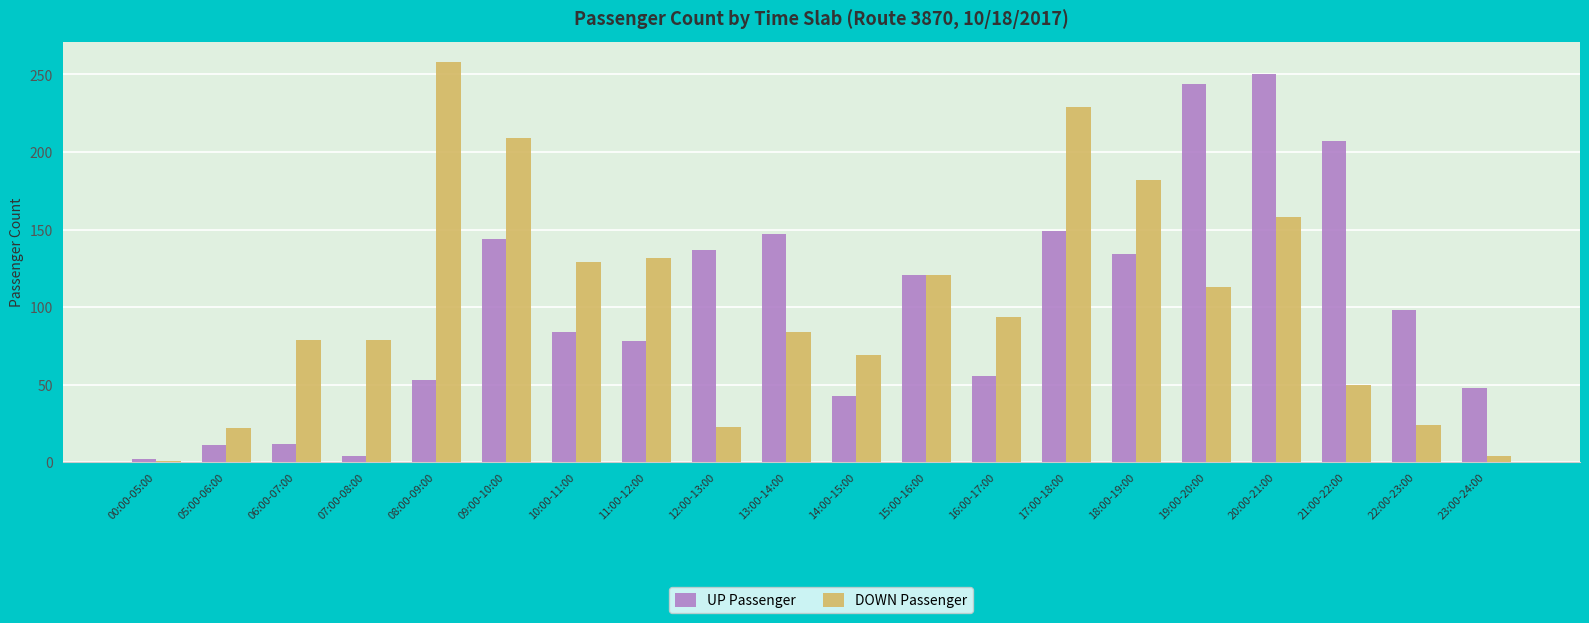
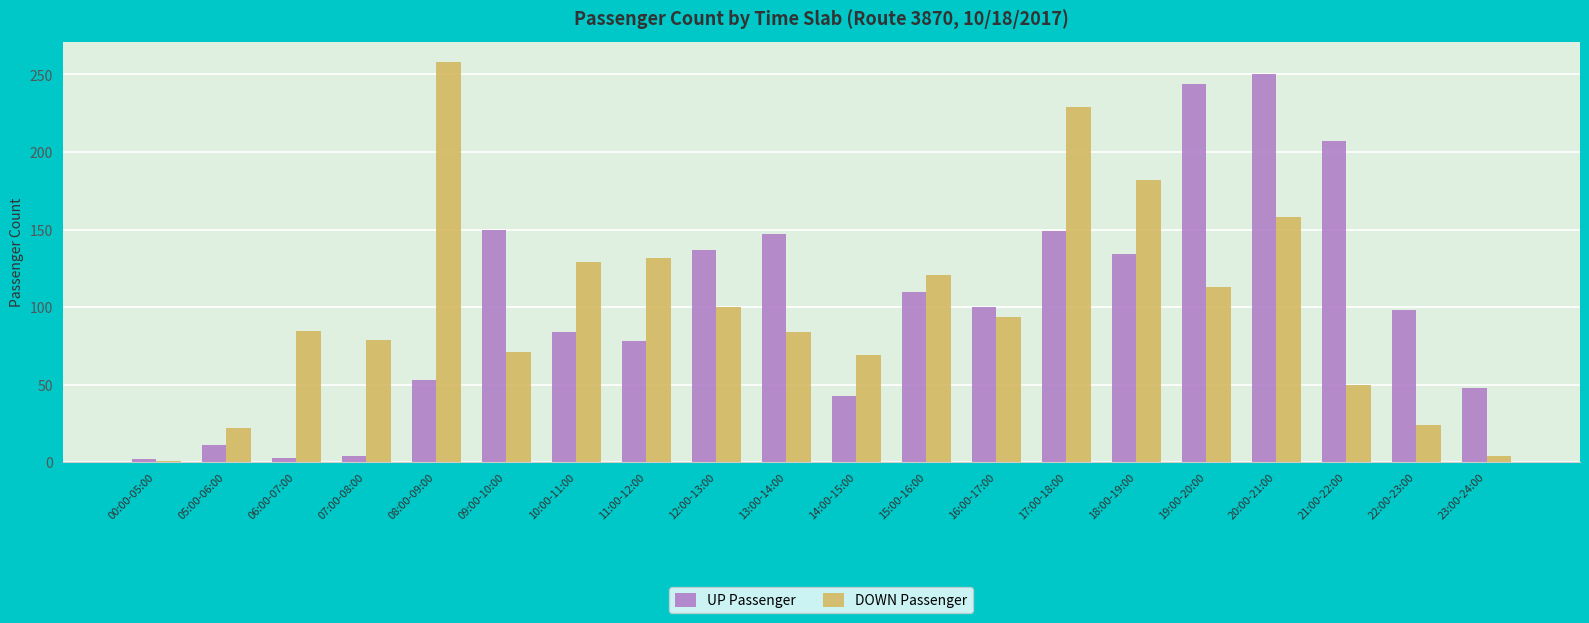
UP Passenger, 06:00-07:00: 12 -> 3
DOWN Passenger, 06:00-07:00: 79 -> 85
UP Passenger, 09:00-10:00: 144 -> 150
DOWN Passenger, 09:00-10:00: 209 -> 71
DOWN Passenger, 12:00-13:00: 23 -> 100
UP Passenger, 15:00-16:00: 121 -> 110
UP Passenger, 16:00-17:00: 56 -> 100
